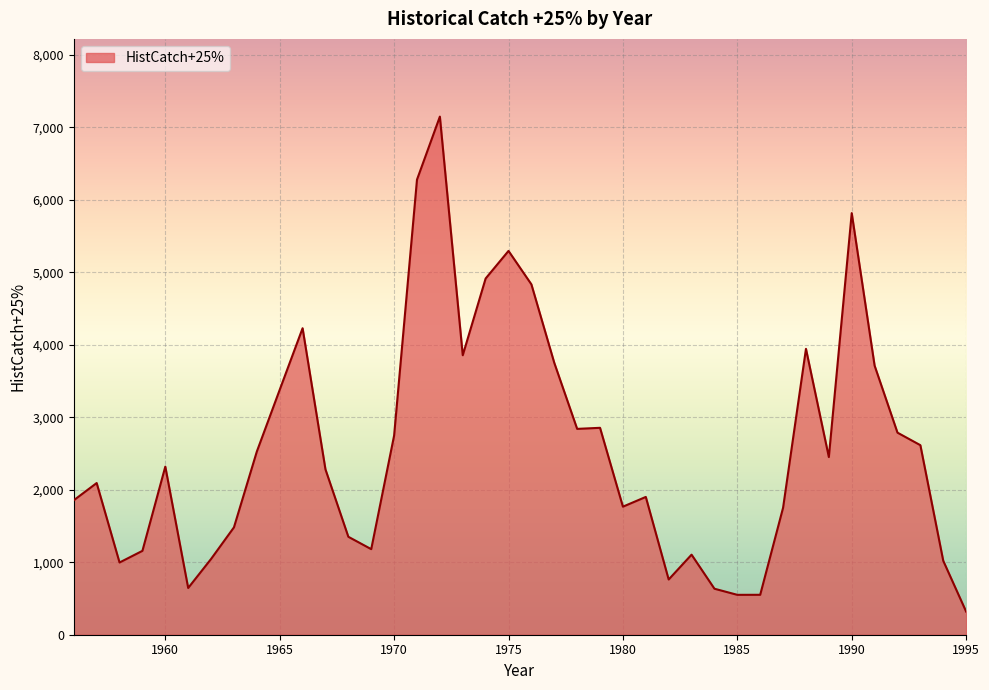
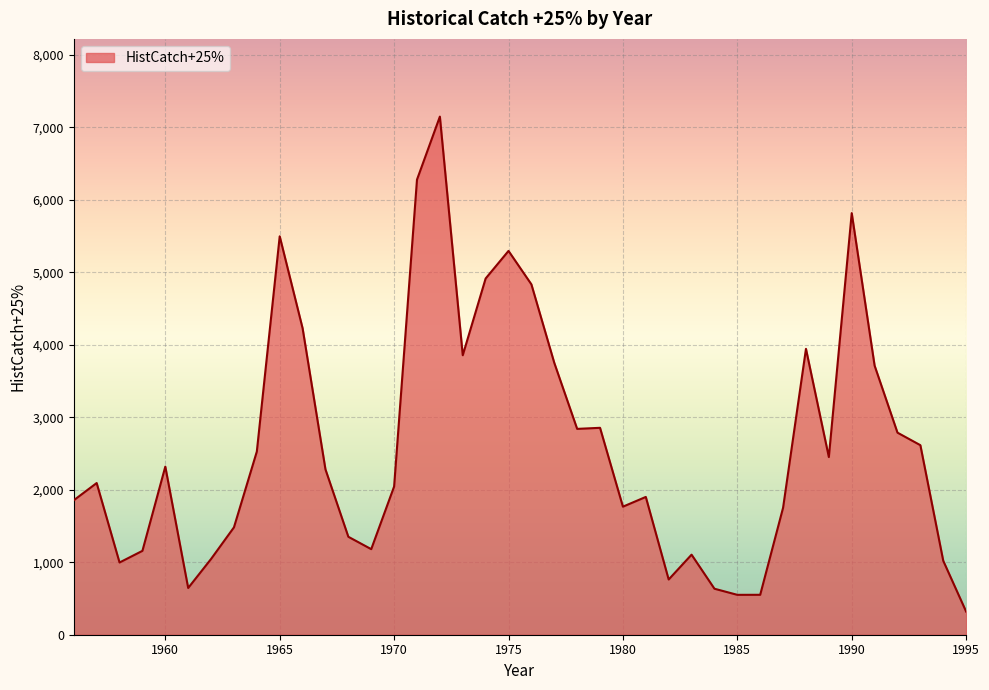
1965: 3,400 -> 5,500
1970: 2,700 -> 2,000
